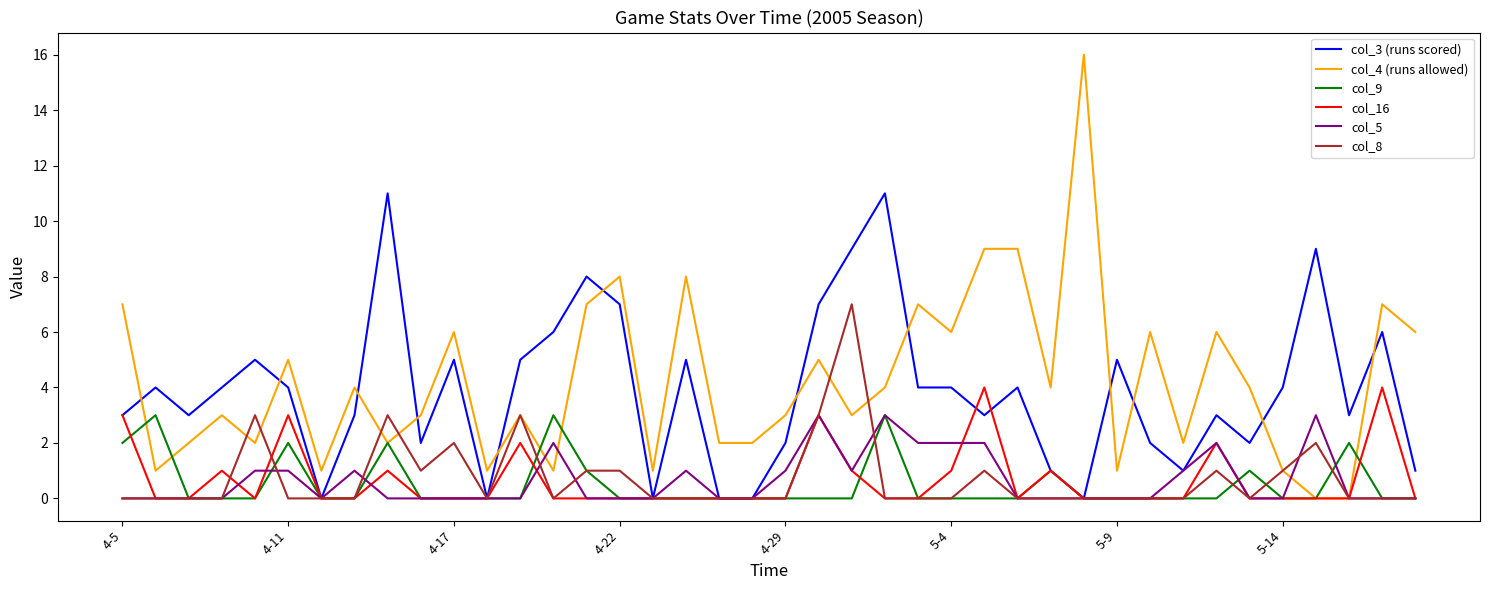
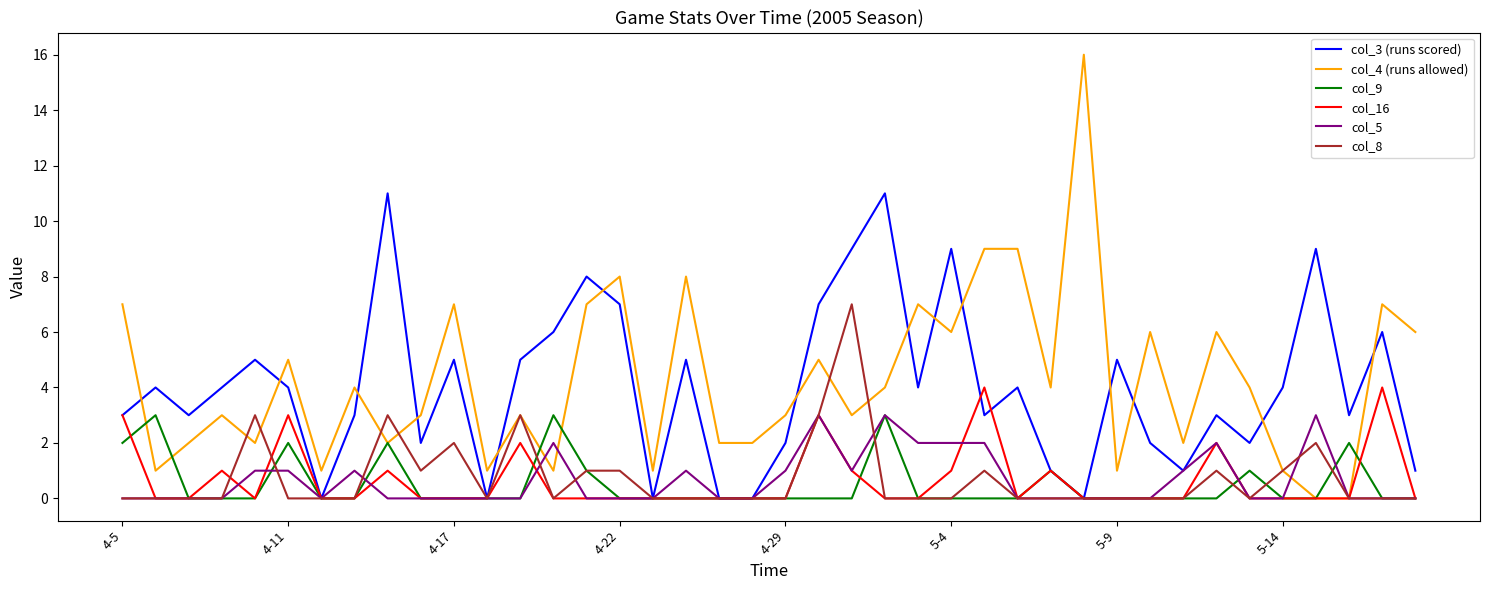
col_4 (runs allowed), 4-17: 6 -> 7
col_3 (runs scored), 5-4: 4 -> 9
